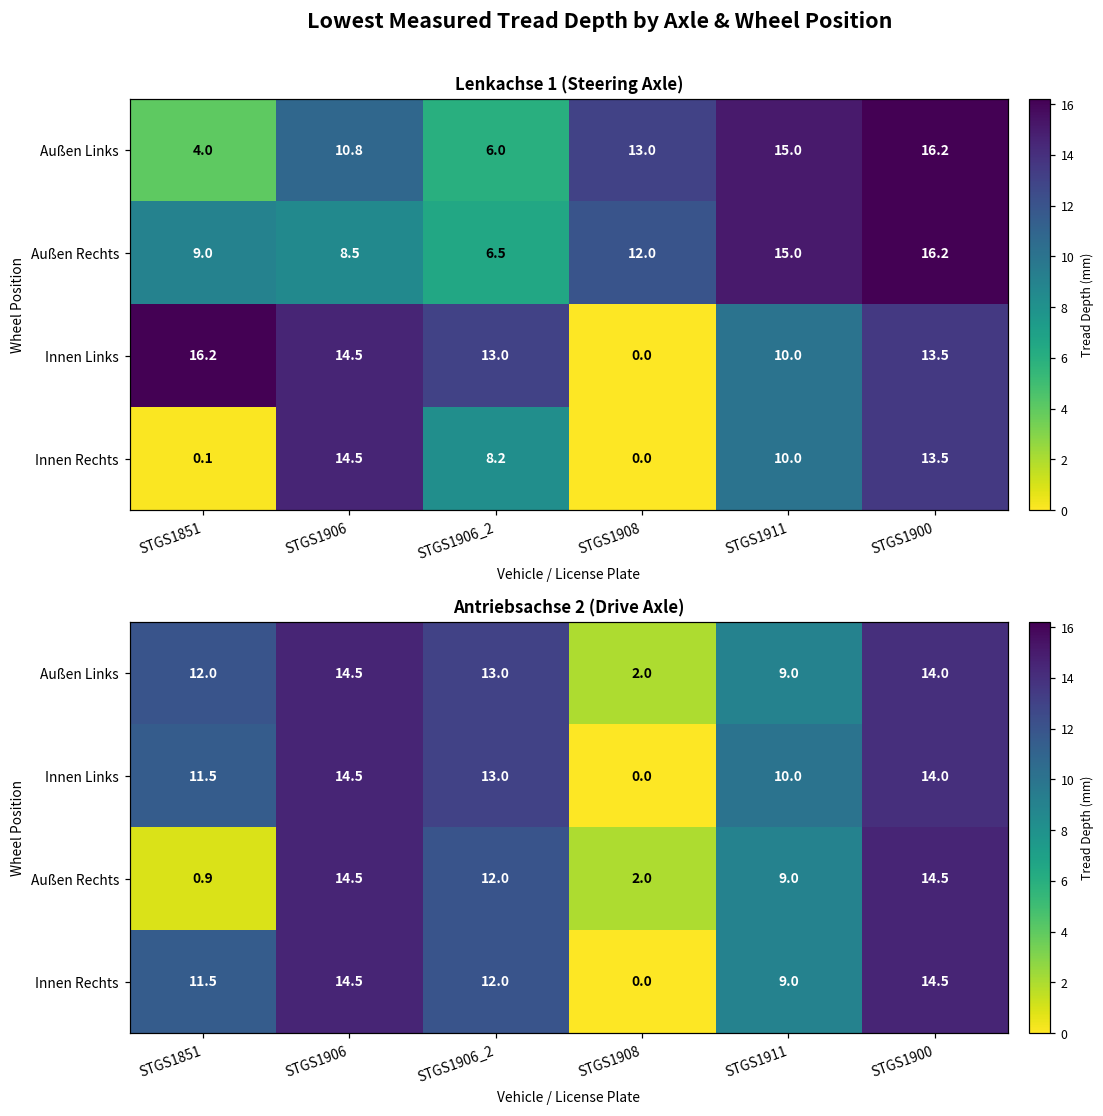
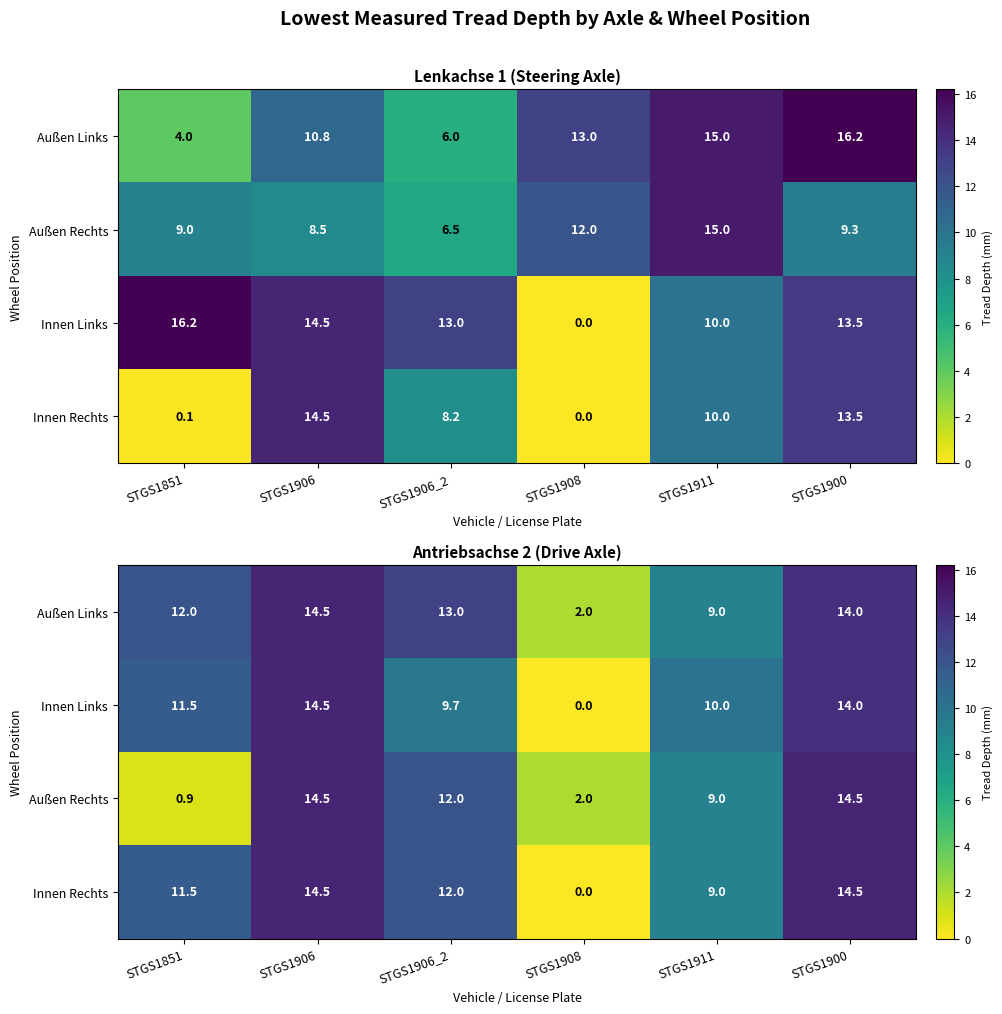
Lenkachse 1 (Steering Axle), Außen Rechts, STGS1900: 16.2 -> 9.3
Antriebsachse 2 (Drive Axle), Innen Links, STGS1906_2: 13.0 -> 9.7
